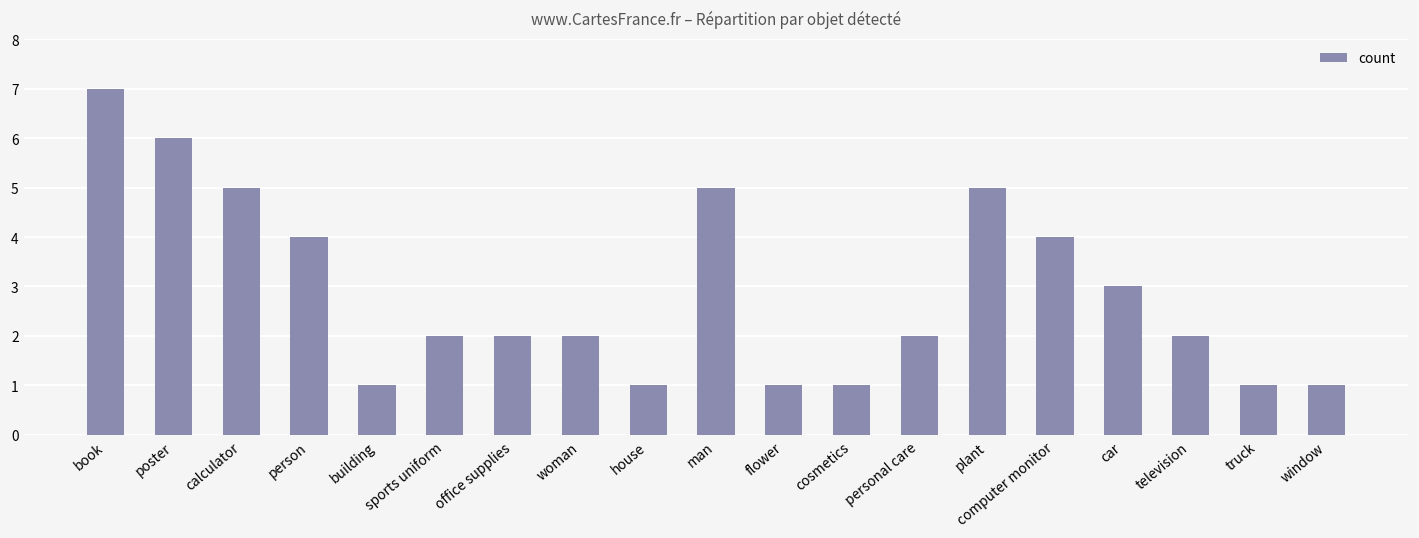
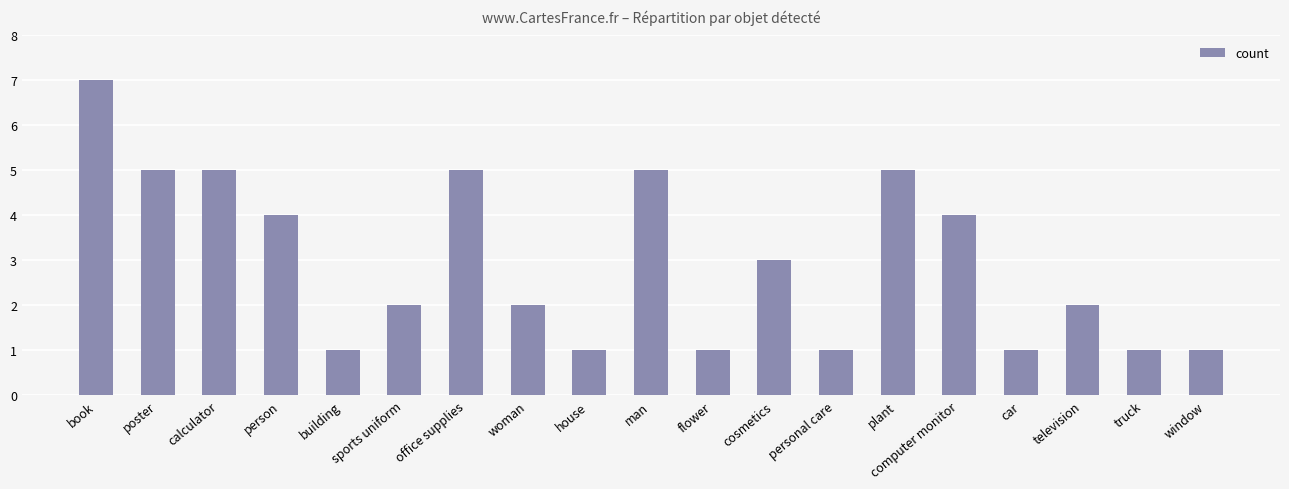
poster: 6 -> 5
office supplies: 2 -> 5
cosmetics: 1 -> 3
personal care: 2 -> 1
car: 3 -> 1
